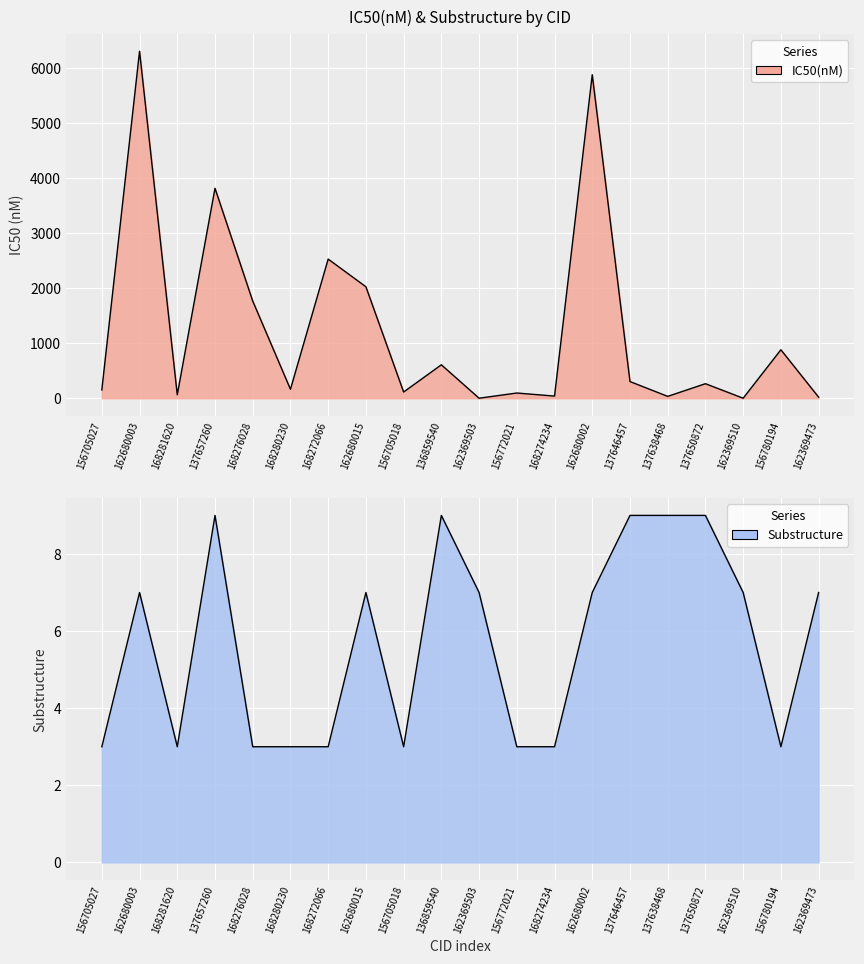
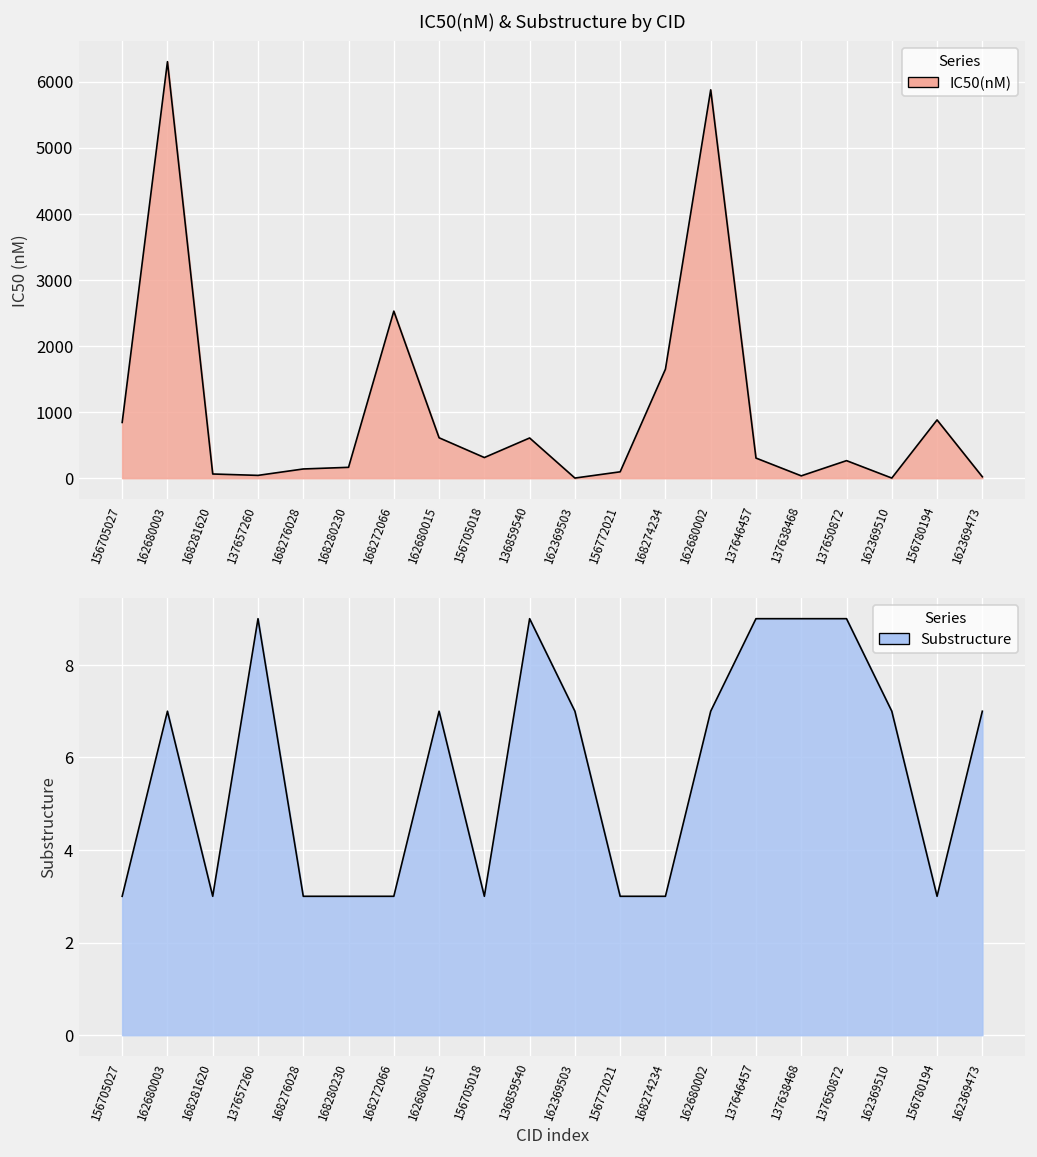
IC50(nM) & Substructure by CID, 156705027: 200 -> 800
IC50(nM) & Substructure by CID, 137657260: 3800 -> 0
IC50(nM) & Substructure by CID, 168276028: 1800 -> 100
IC50(nM) & Substructure by CID, 162680015: 2000 -> 600
IC50(nM) & Substructure by CID, 156705018: 100 -> 300
IC50(nM) & Substructure by CID, 168274234: 0 -> 1600
